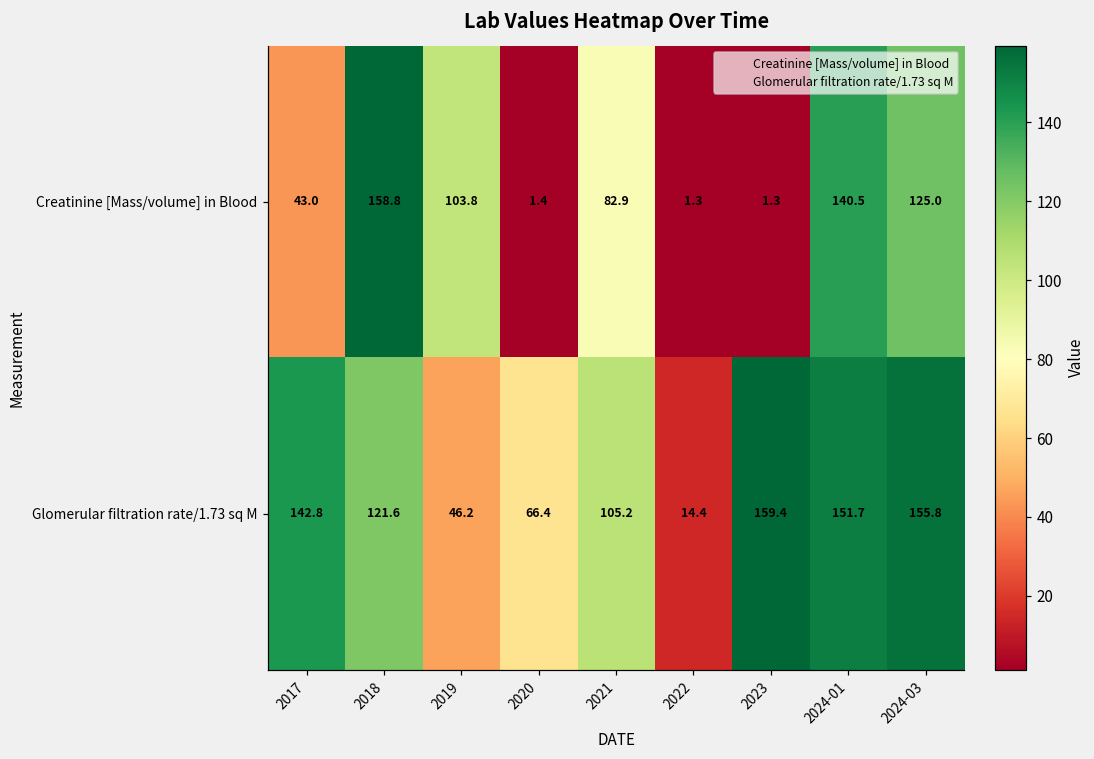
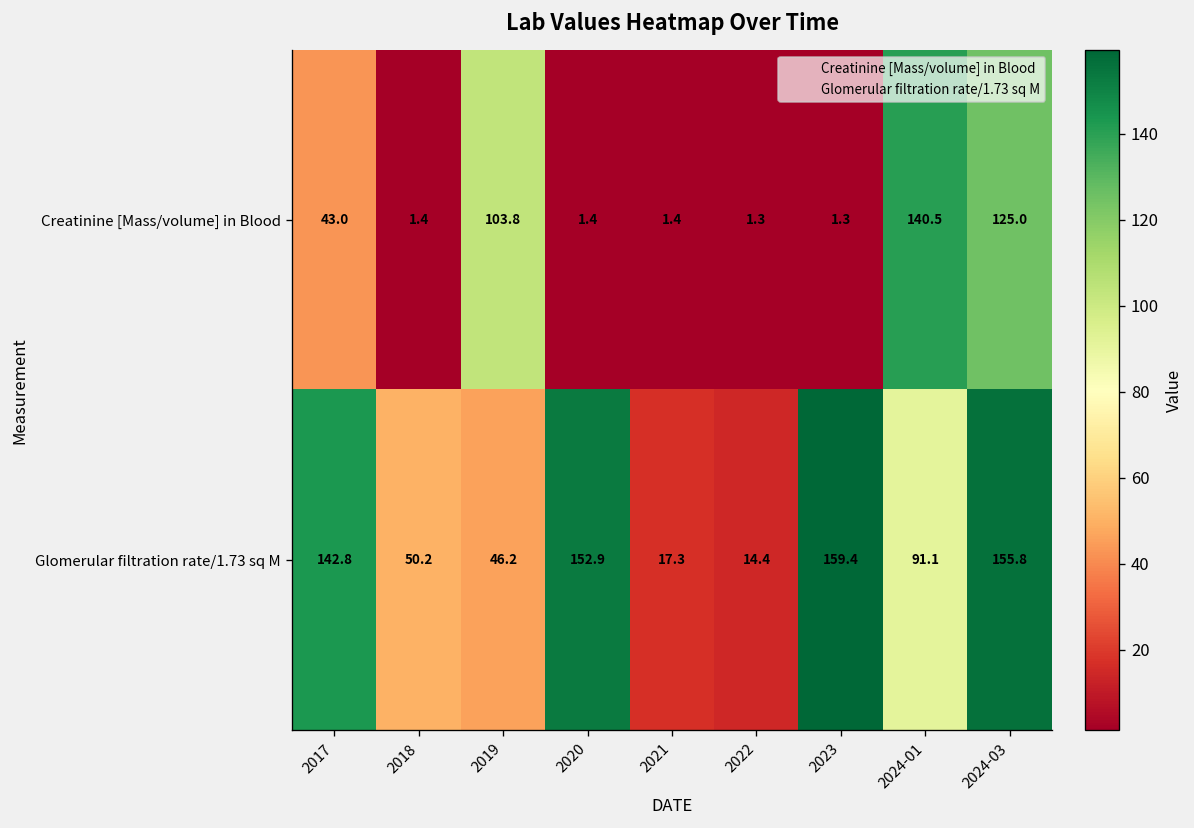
Creatinine [Mass/volume] in Blood, 2018: 158.8 -> 1.4
Creatinine [Mass/volume] in Blood, 2021: 82.9 -> 1.4
Glomerular filtration rate/1.73 sq M, 2018: 121.6 -> 50.2
Glomerular filtration rate/1.73 sq M, 2020: 66.4 -> 152.9
Glomerular filtration rate/1.73 sq M, 2021: 105.2 -> 17.3
Glomerular filtration rate/1.73 sq M, 2024-01: 151.7 -> 91.1
